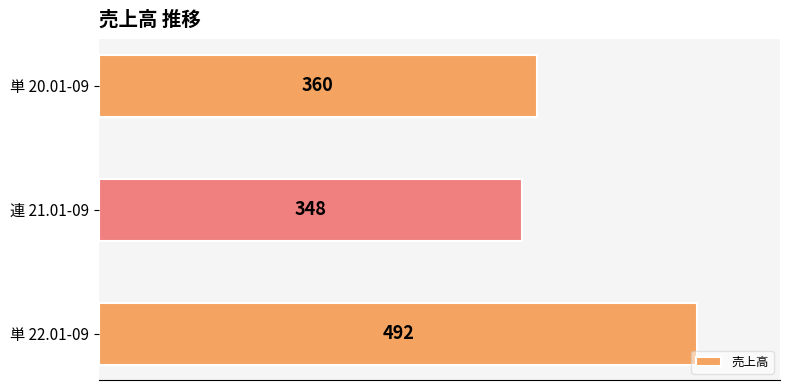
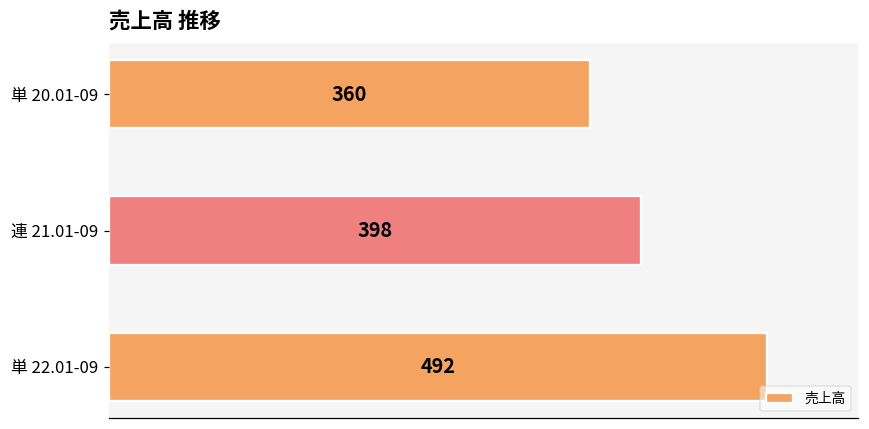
連 21.01-09: 348 -> 398
